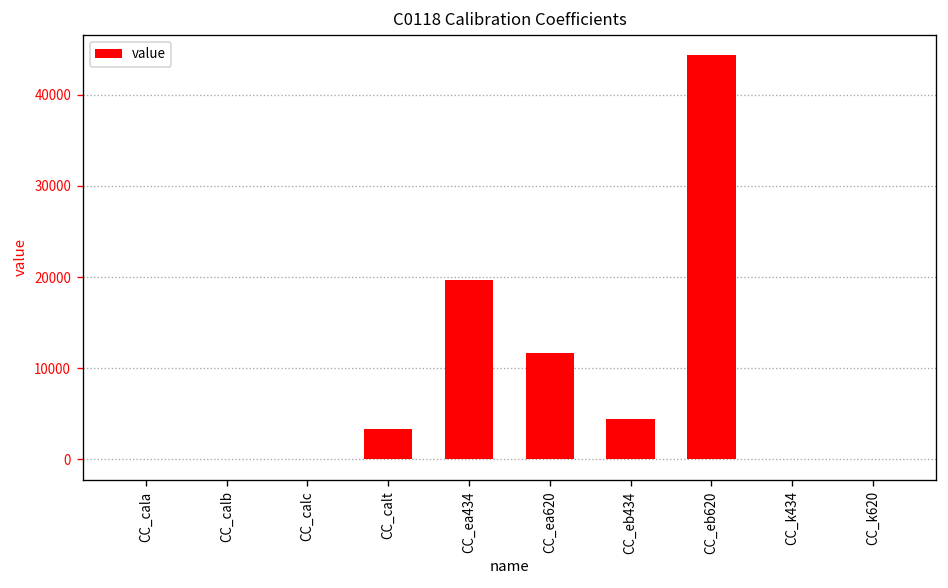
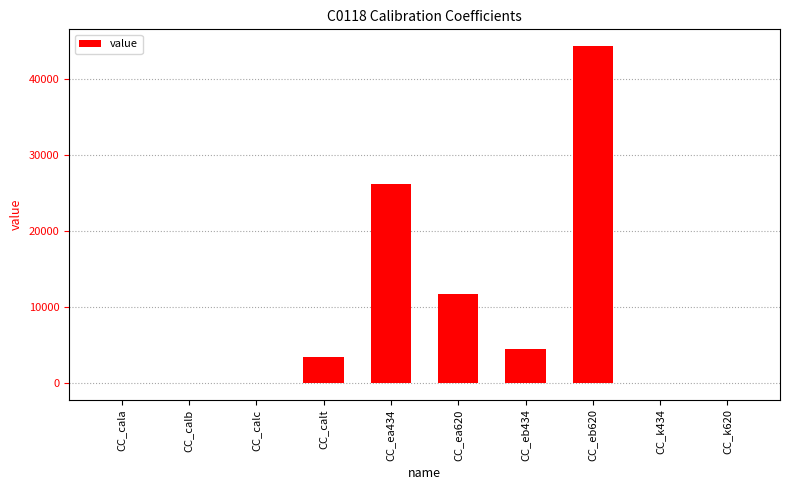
CC_ea434: 20000 -> 26000
